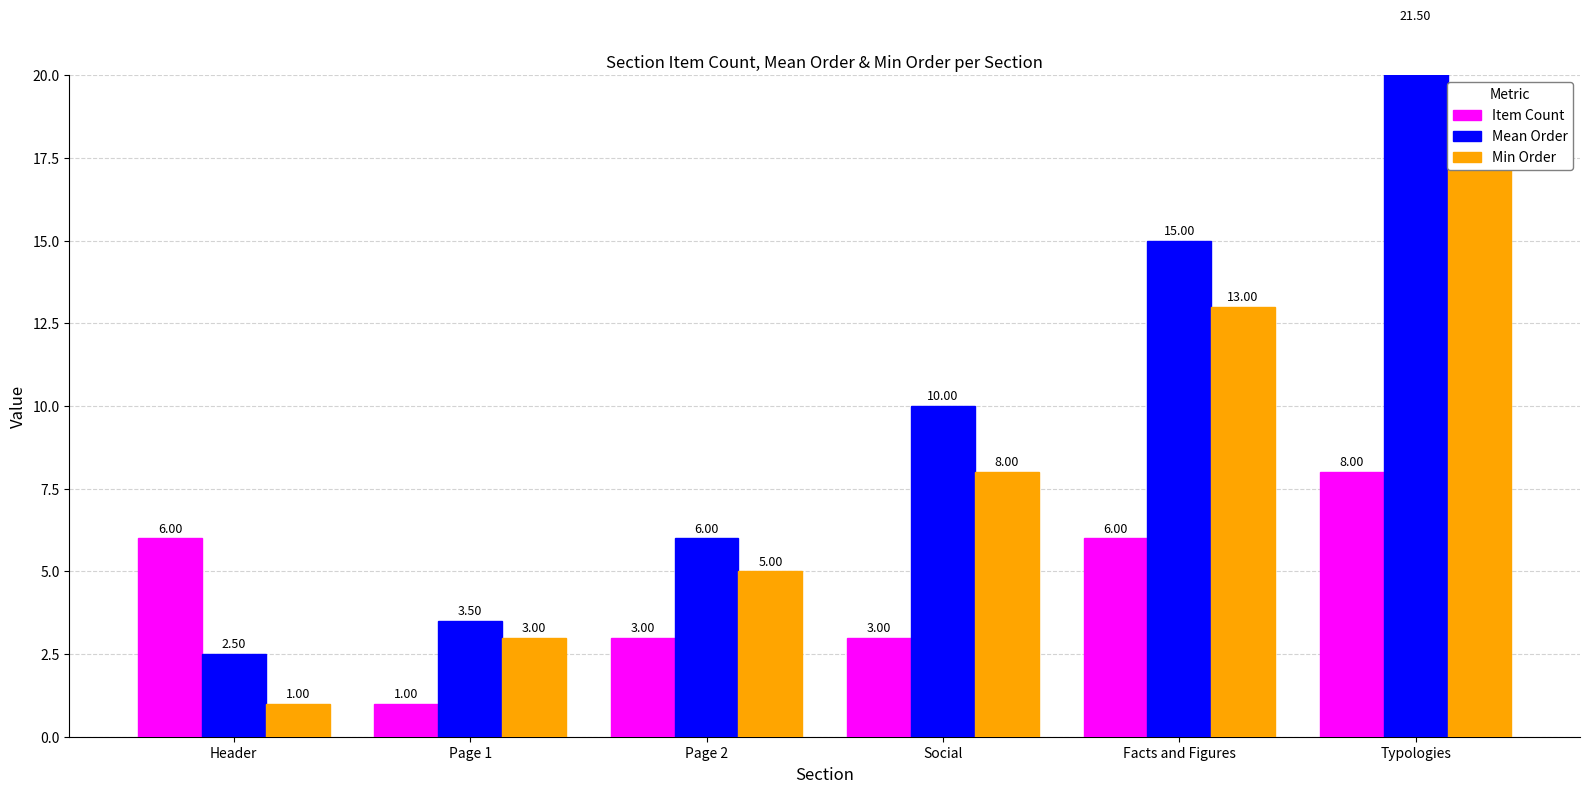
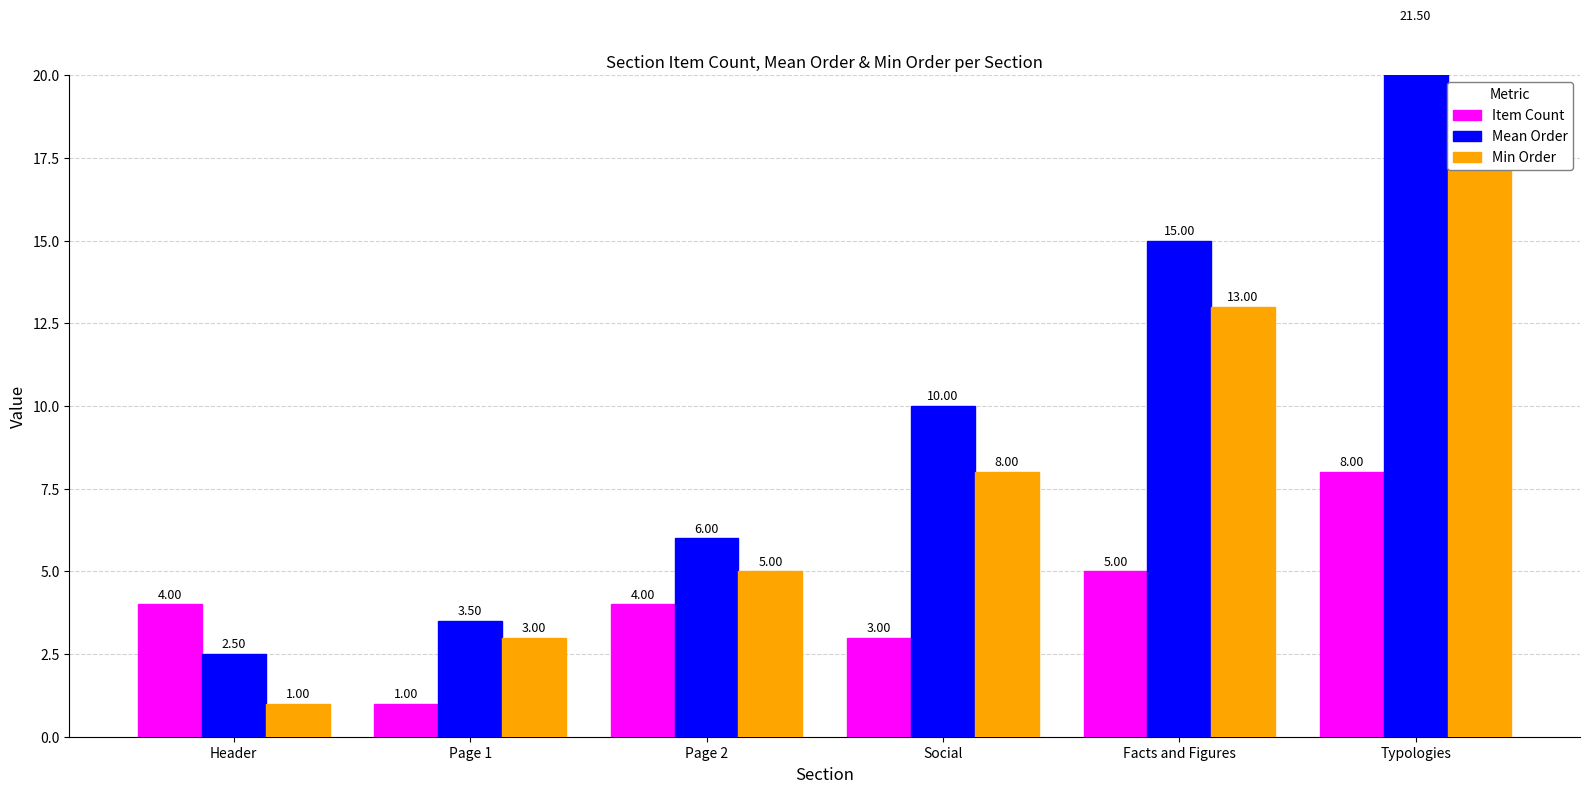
Item Count, Header: 6.00 -> 4.00
Item Count, Page 2: 3.00 -> 4.00
Item Count, Facts and Figures: 6.00 -> 5.00
